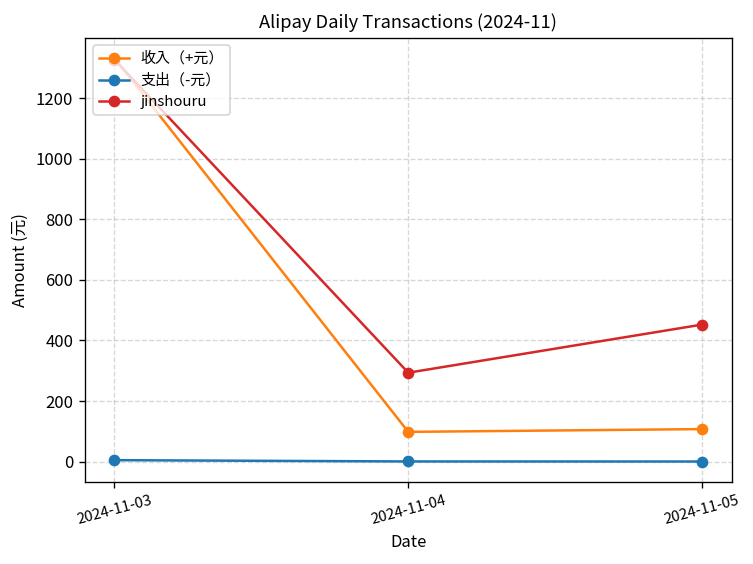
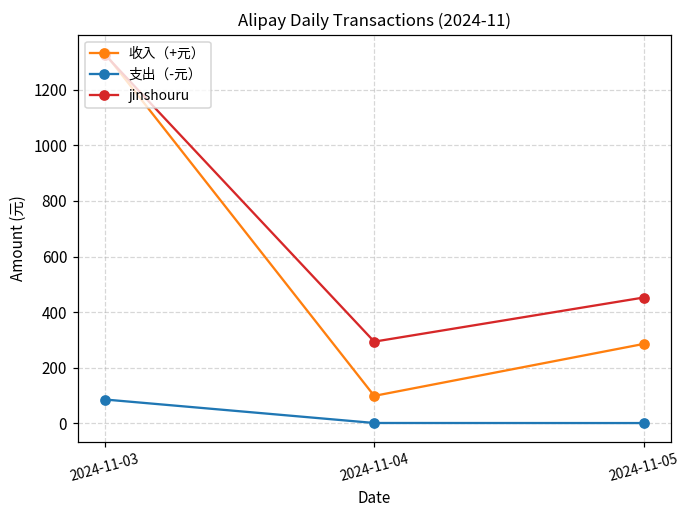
支出（-元）, 2024-11-03: 0 -> 90
收入（+元）, 2024-11-05: 110 -> 290
